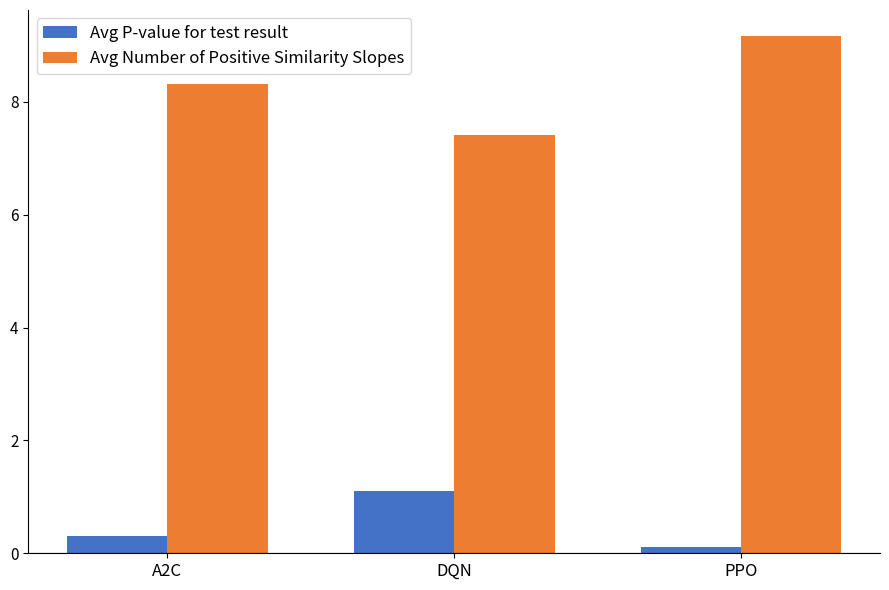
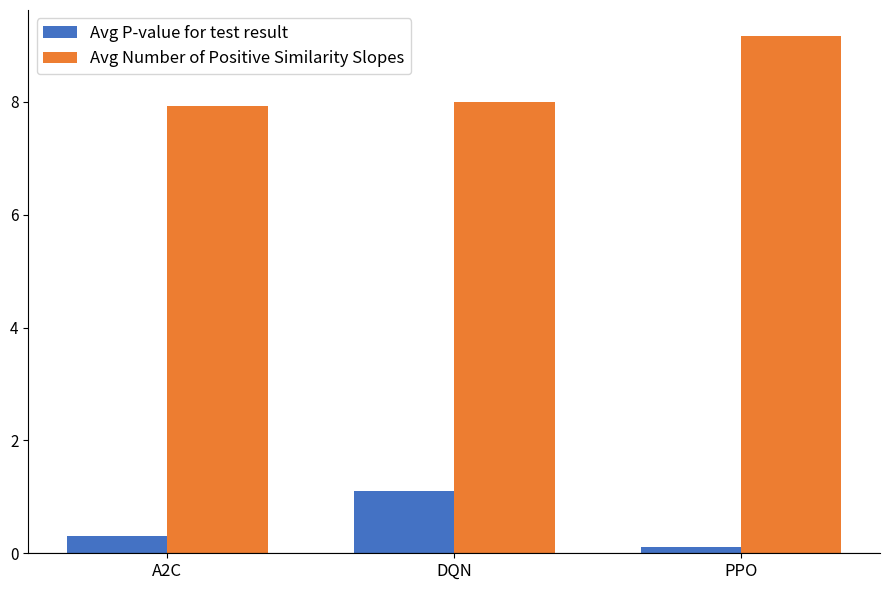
Avg Number of Positive Similarity Slopes, A2C: 8.3 -> 7.9
Avg Number of Positive Similarity Slopes, DQN: 7.4 -> 8.0
